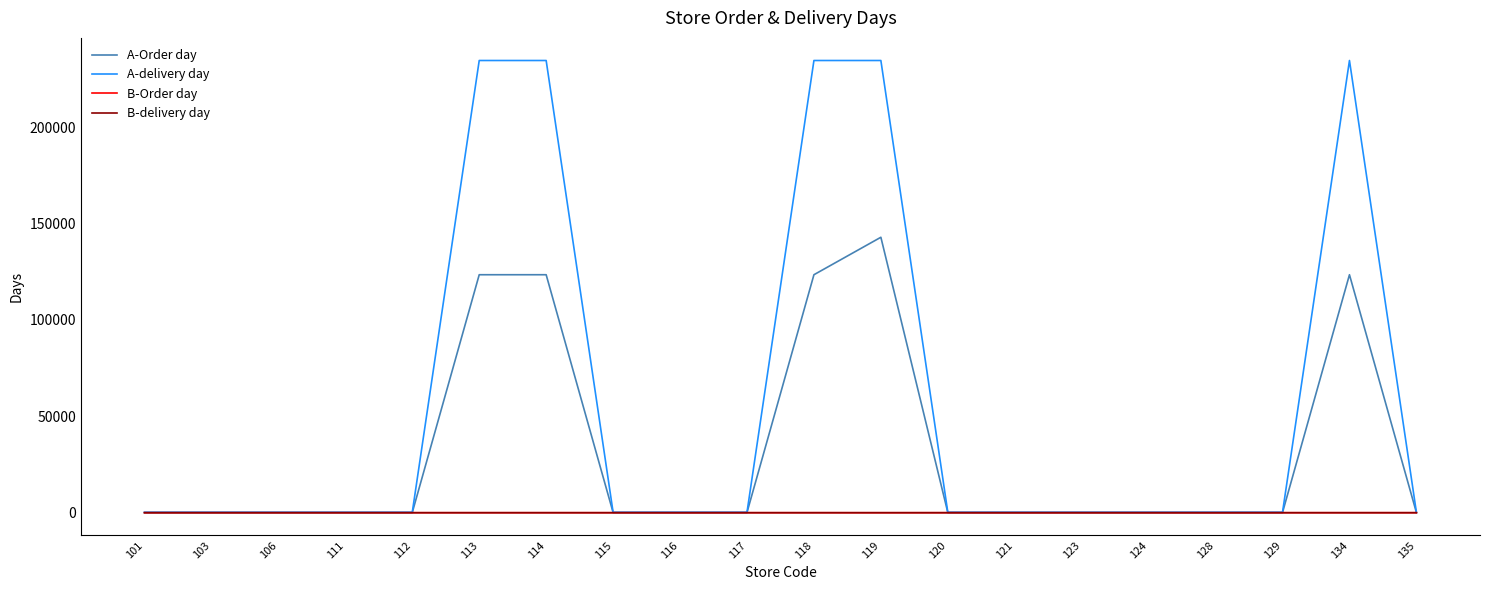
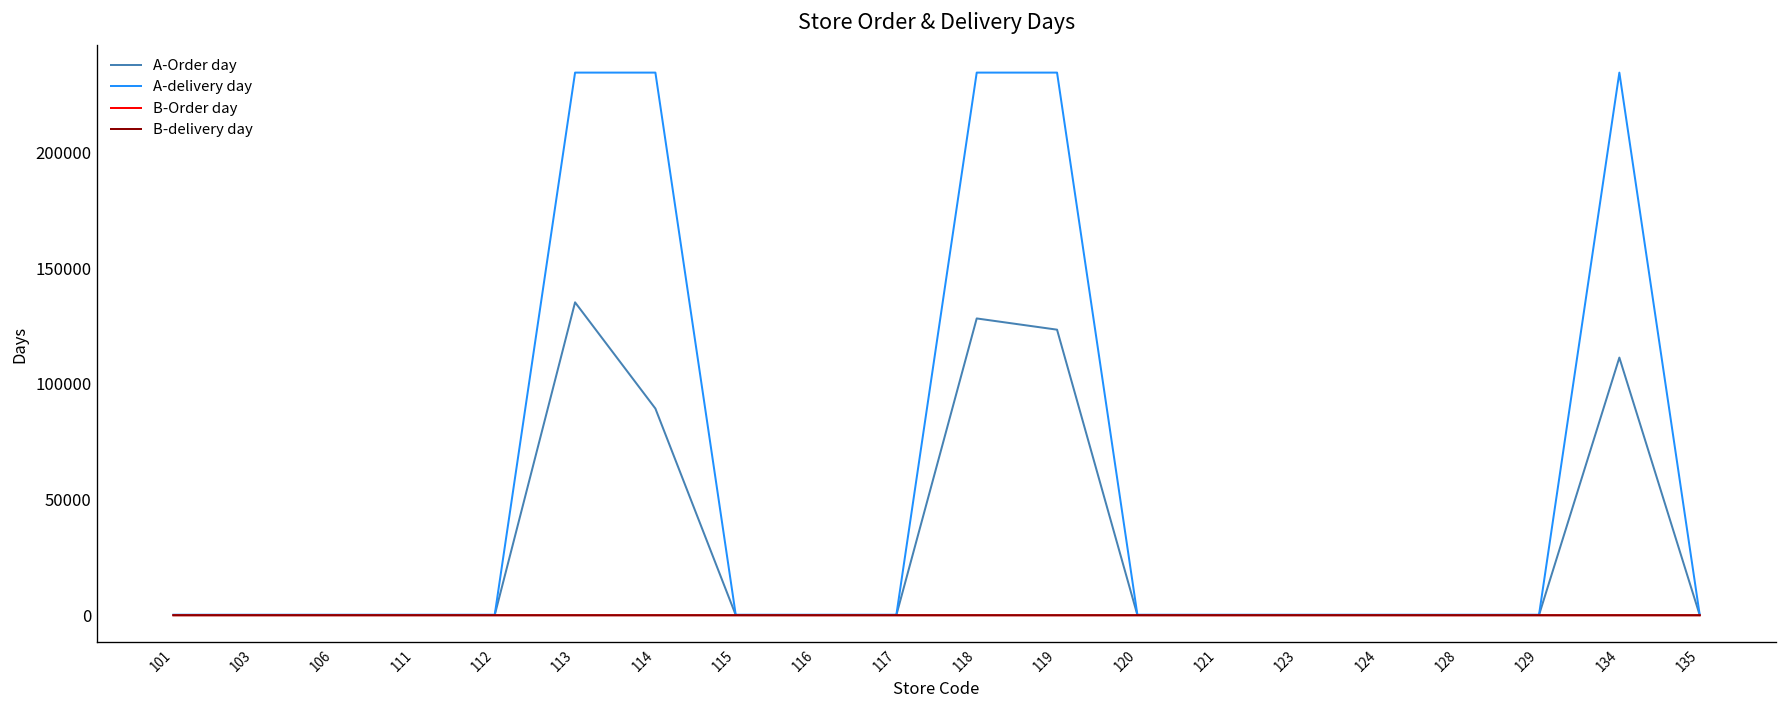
A-Order day, 113: 123000 -> 135000
A-Order day, 114: 123000 -> 89000
A-Order day, 118: 123000 -> 128000
A-Order day, 119: 143000 -> 123000
A-Order day, 134: 123000 -> 111000
